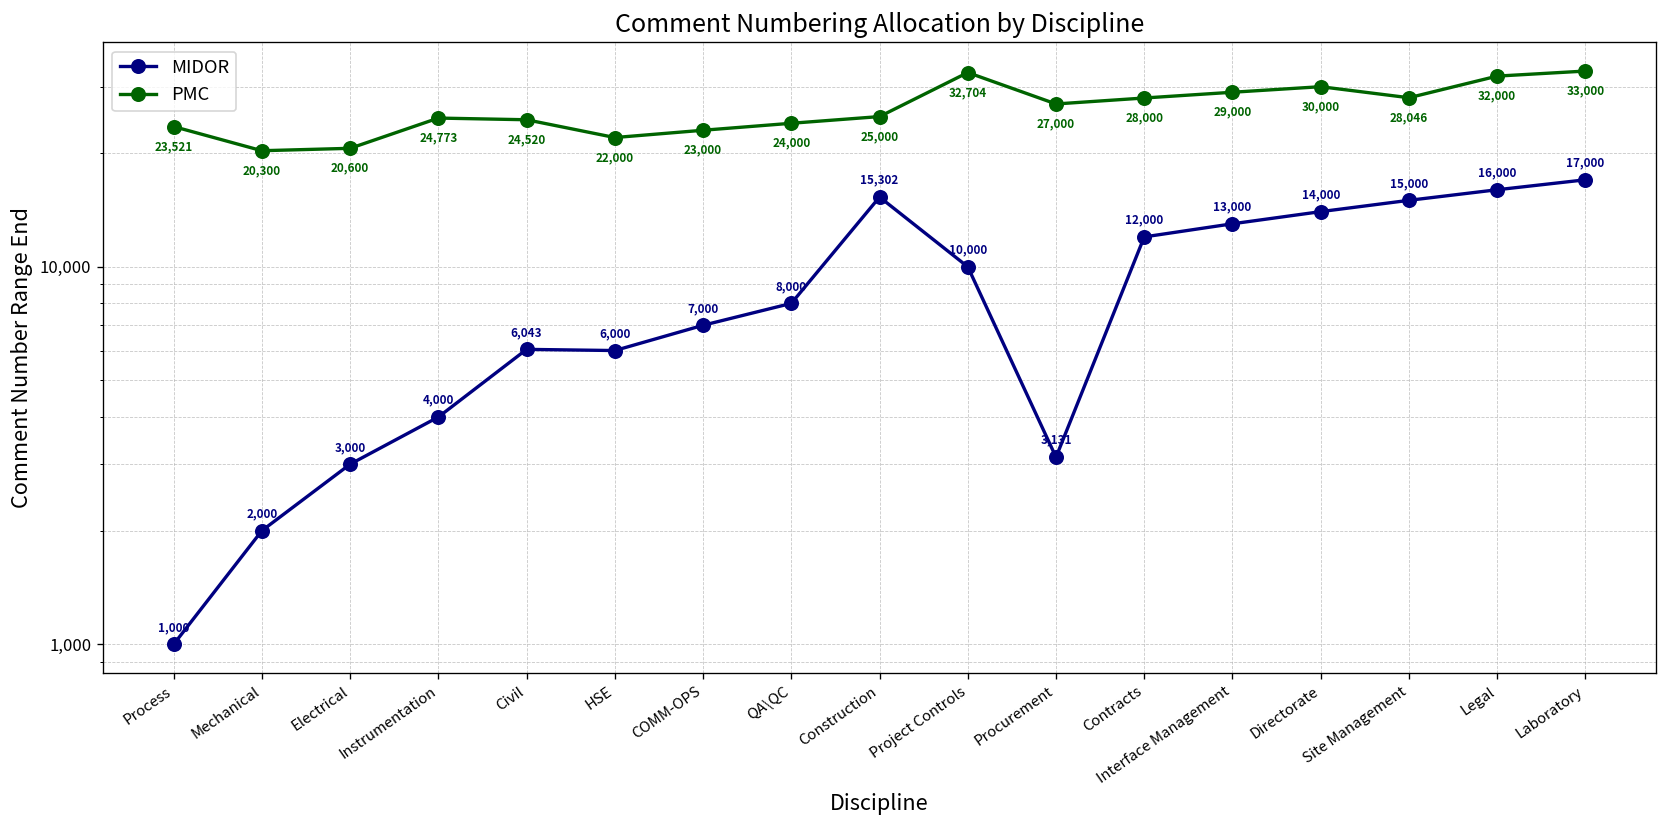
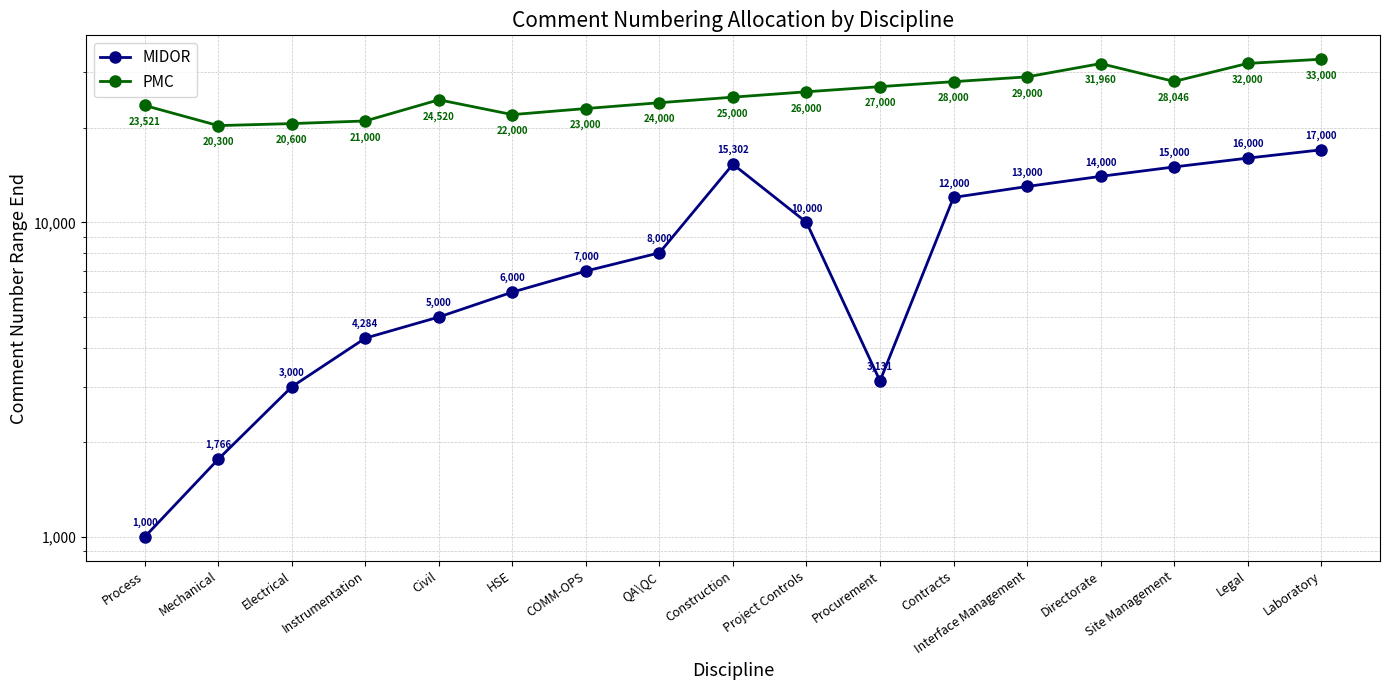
MIDOR, Mechanical: 2,000 -> 1,766
MIDOR, Instrumentation: 4,000 -> 4,284
PMC, Instrumentation: 24,773 -> 21,000
MIDOR, Civil: 6,043 -> 5,000
PMC, Project Controls: 32,704 -> 26,000
PMC, Directorate: 30,000 -> 31,960
